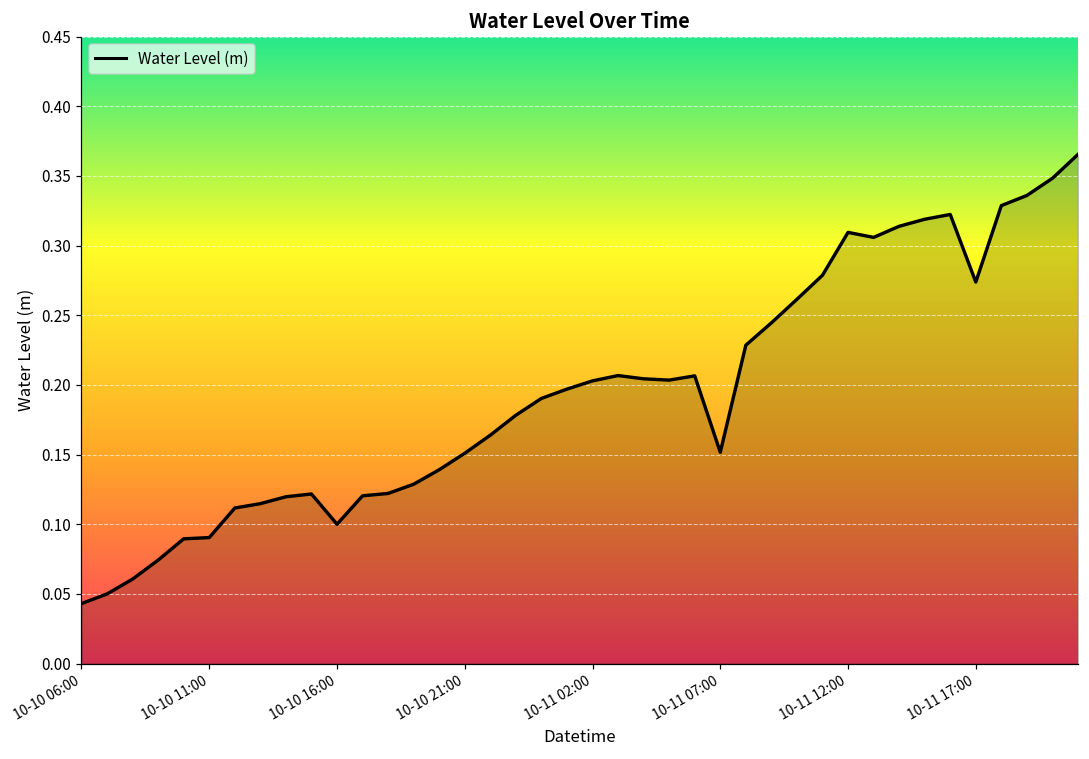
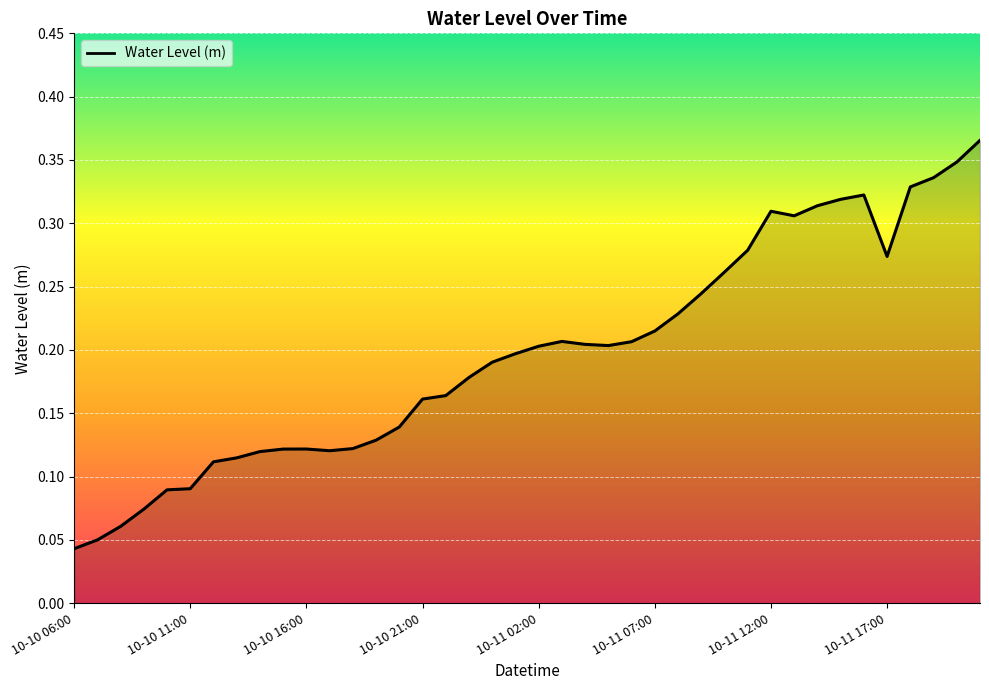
10-10 16:00: 0.100 -> 0.122
10-10 21:00: 0.151 -> 0.161
10-11 07:00: 0.152 -> 0.215
